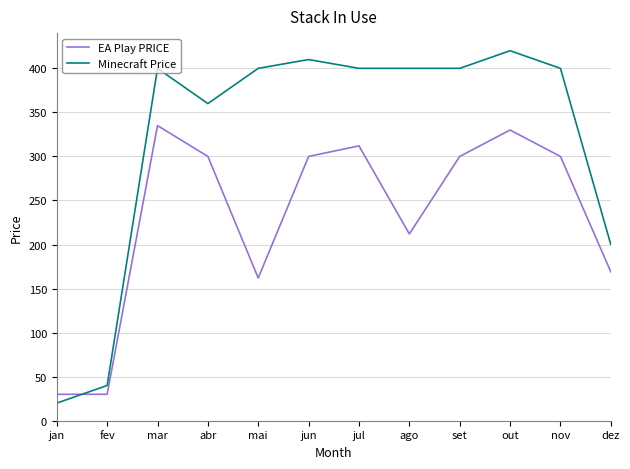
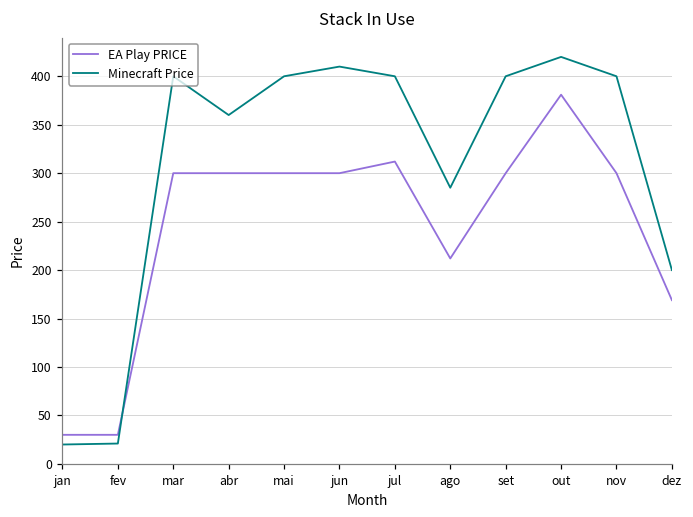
Minecraft Price, fev: 40 -> 20
EA Play PRICE, mar: 340 -> 300
EA Play PRICE, mai: 160 -> 300
Minecraft Price, ago: 400 -> 290
EA Play PRICE, out: 330 -> 380
